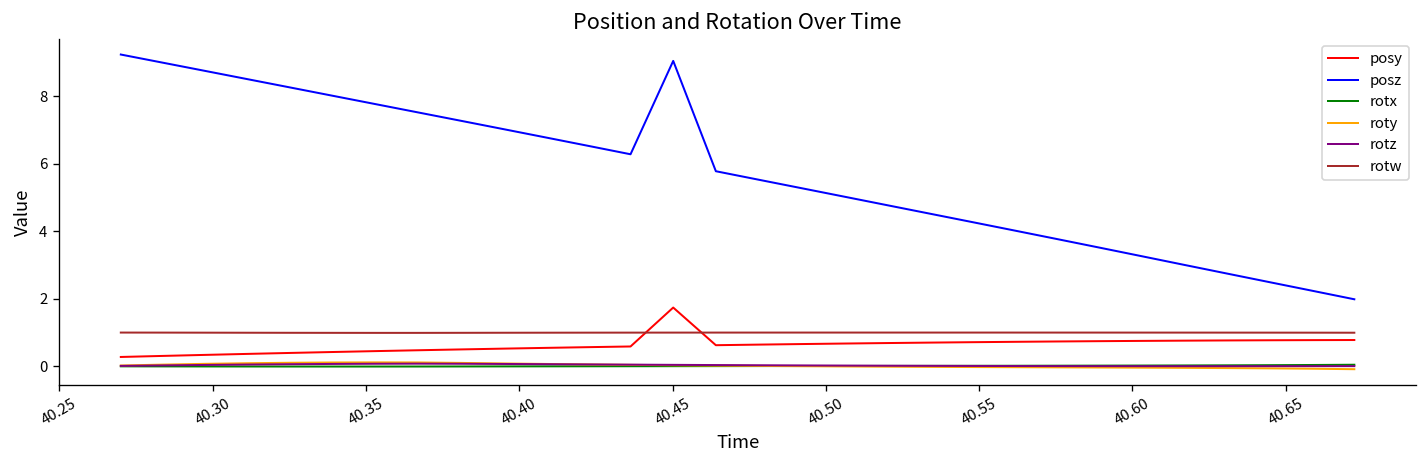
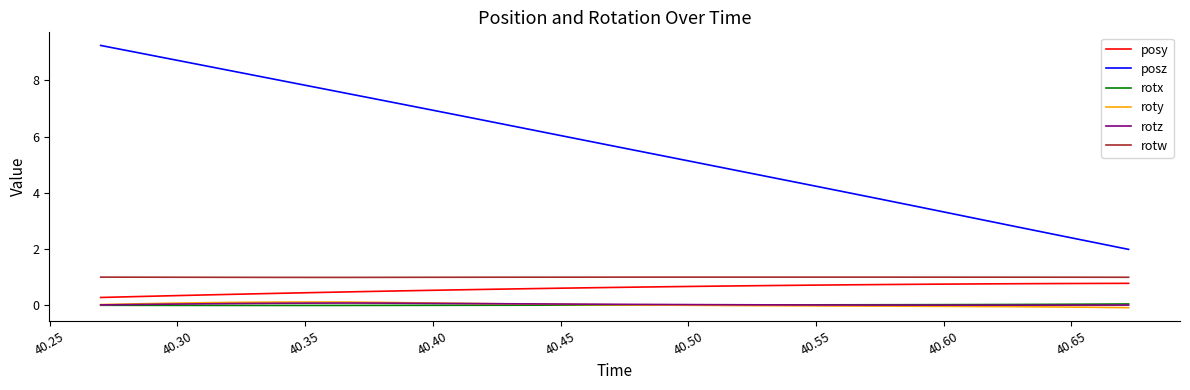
posy, 40.45: 1.7 -> 0.6
posz, 40.45: 9.1 -> 6.0
